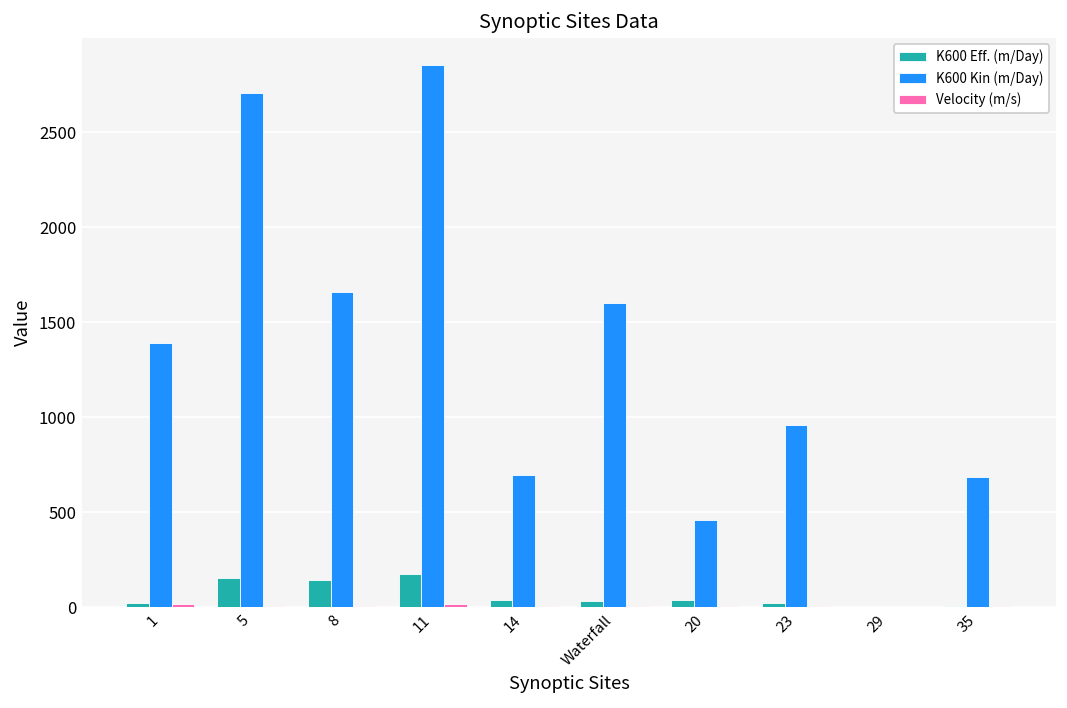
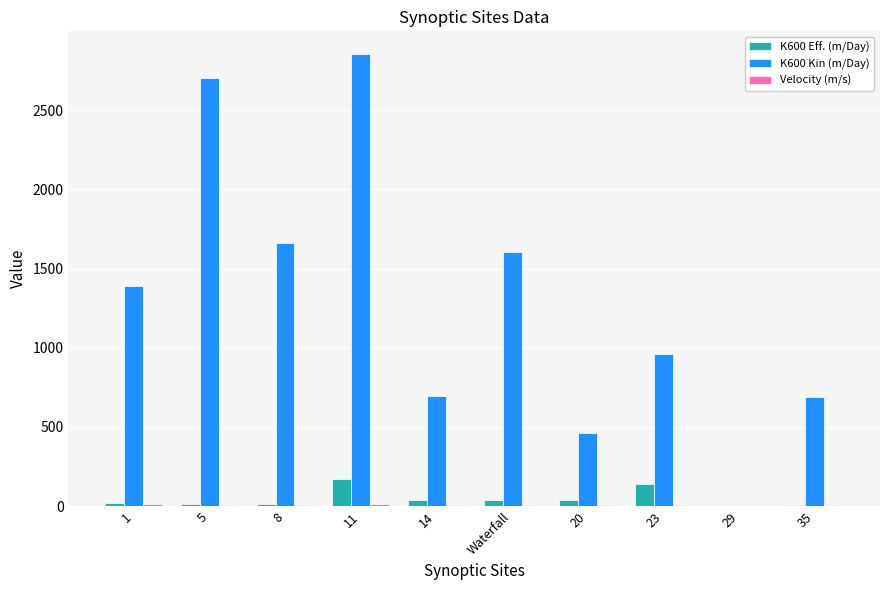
K600 Eff. (m/Day), 5: 150 -> 20
K600 Eff. (m/Day), 8: 140 -> 10
K600 Eff. (m/Day), 23: 20 -> 140
